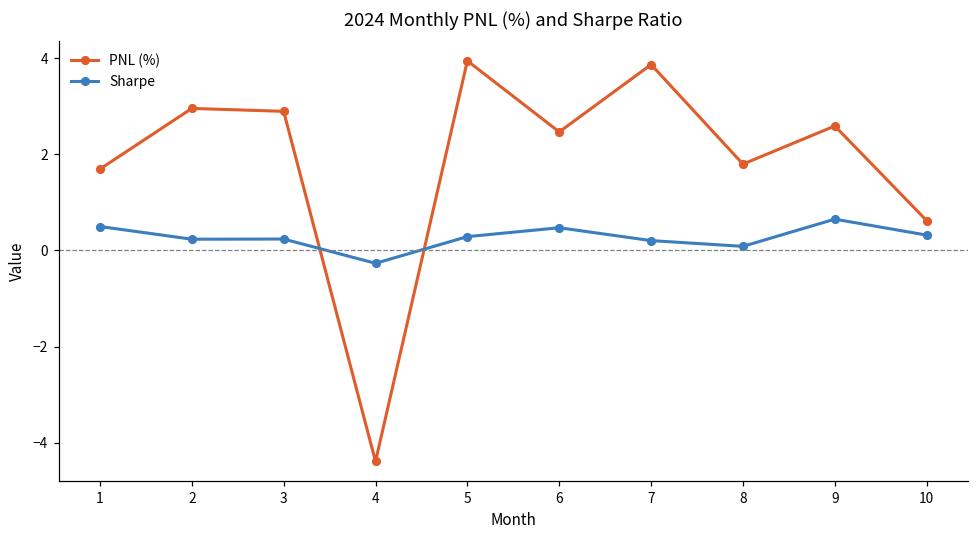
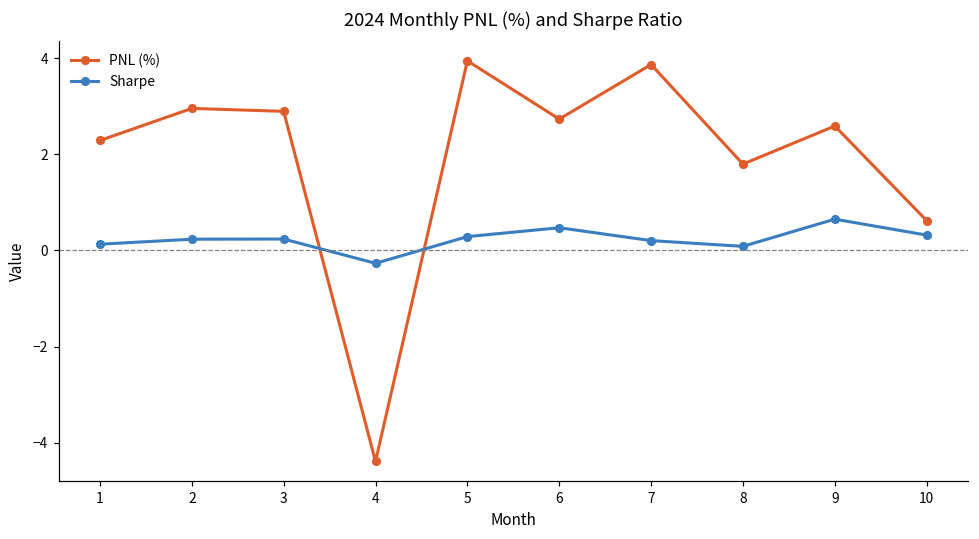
PNL (%), 1: 1.7 -> 2.3
Sharpe, 1: 0.5 -> 0.1
PNL (%), 6: 2.5 -> 2.7
